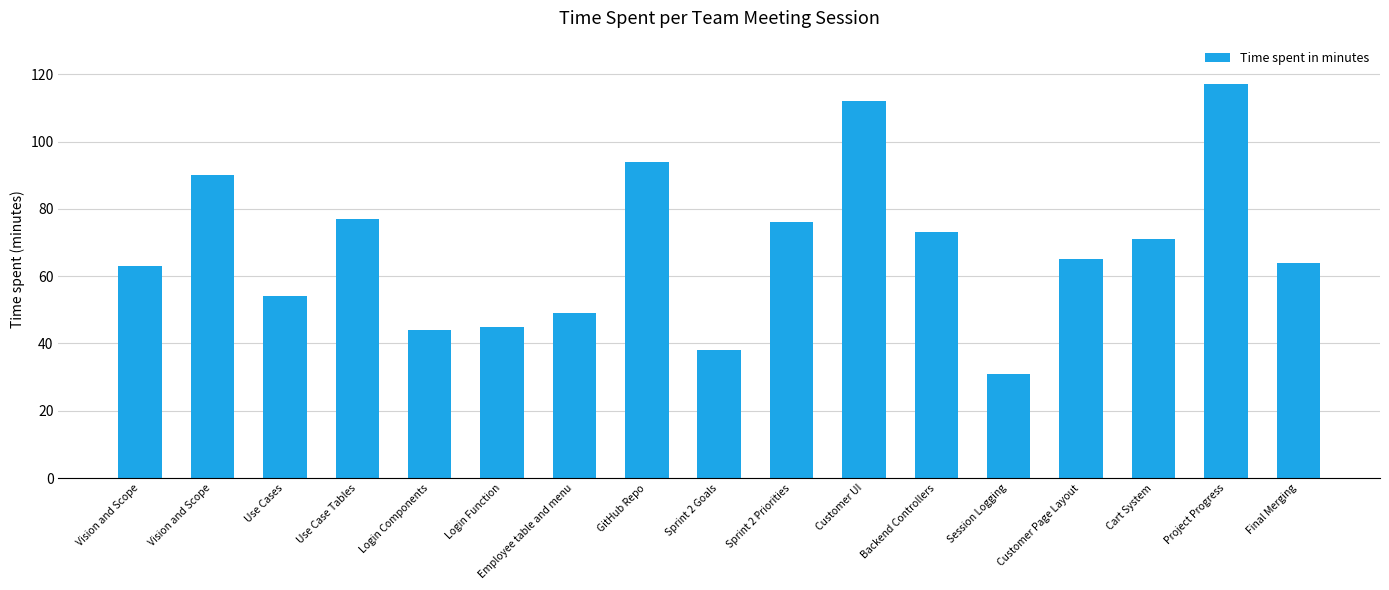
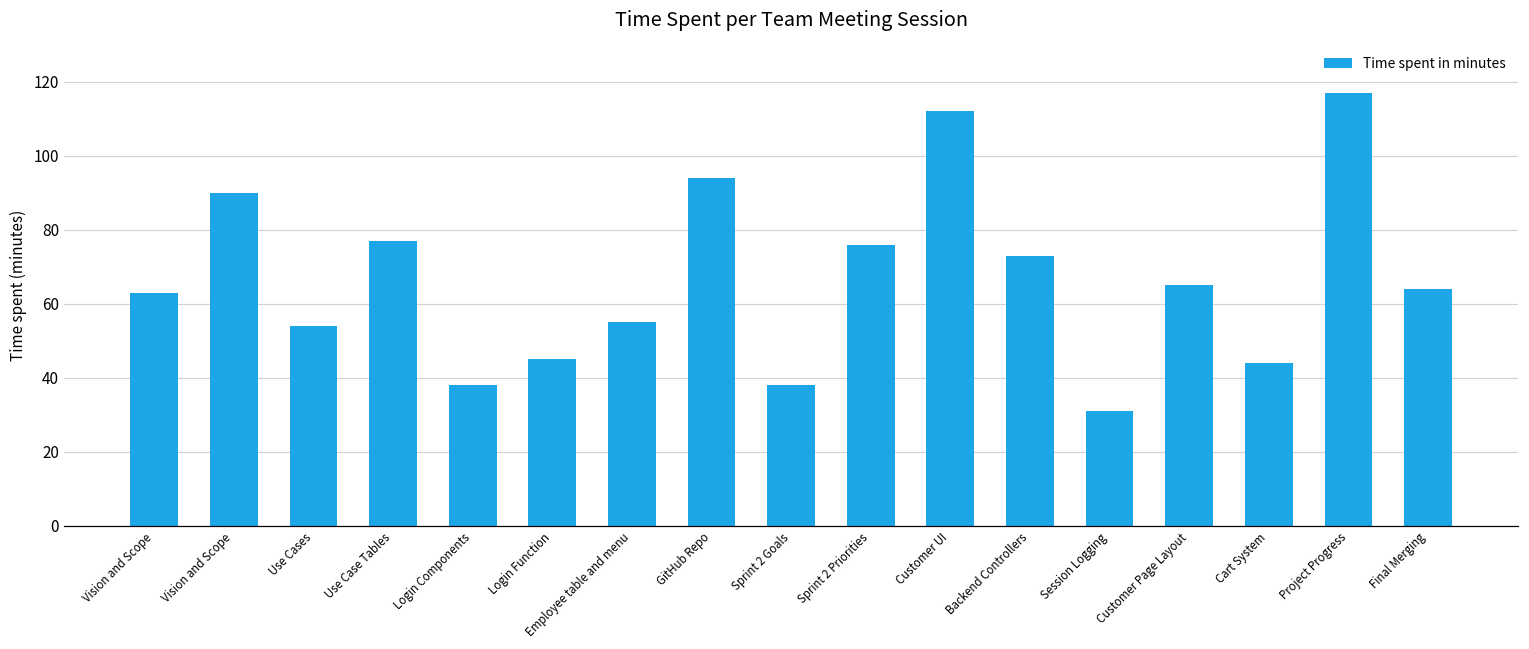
Login Components: 44 -> 38
Employee table and menu: 49 -> 55
Cart System: 71 -> 44
